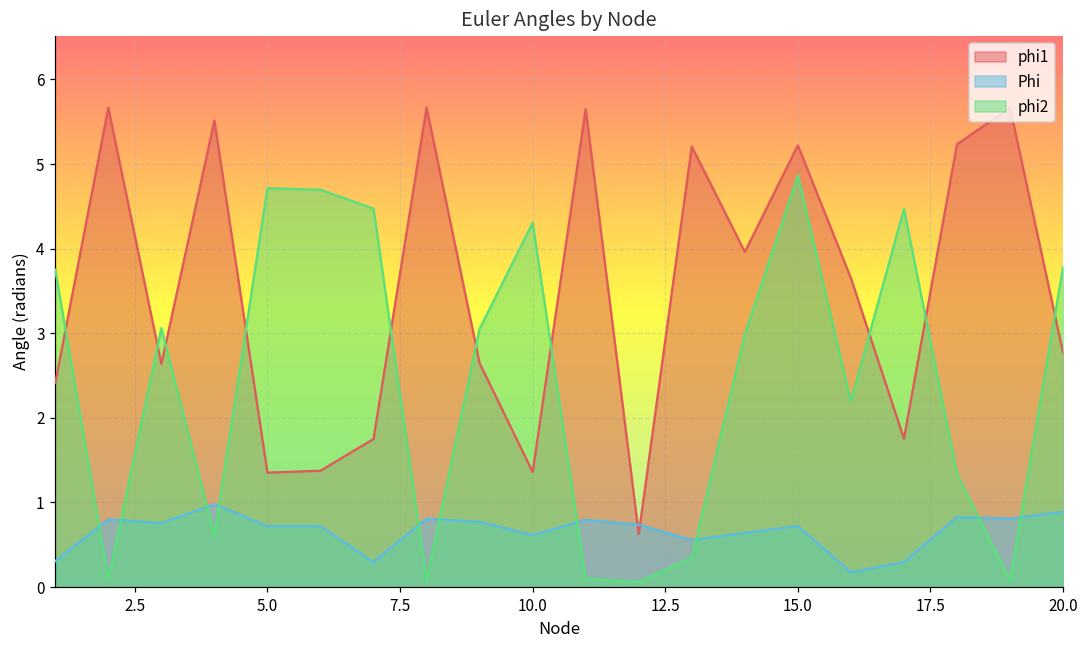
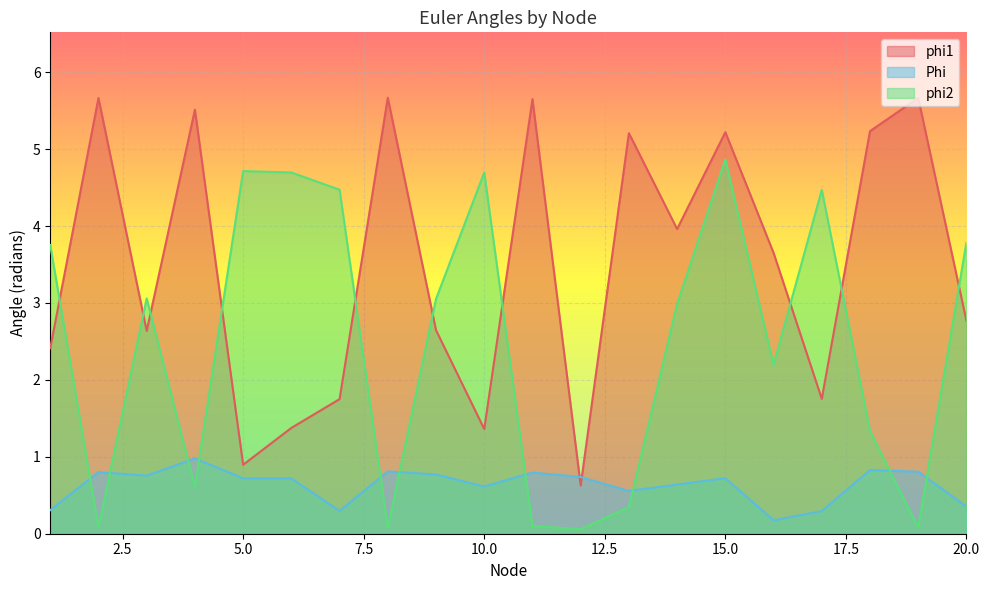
phi1, 5.0: 1.4 -> 0.9
phi2, 10.0: 4.3 -> 4.7
Phi, 20.0: 0.9 -> 0.4
